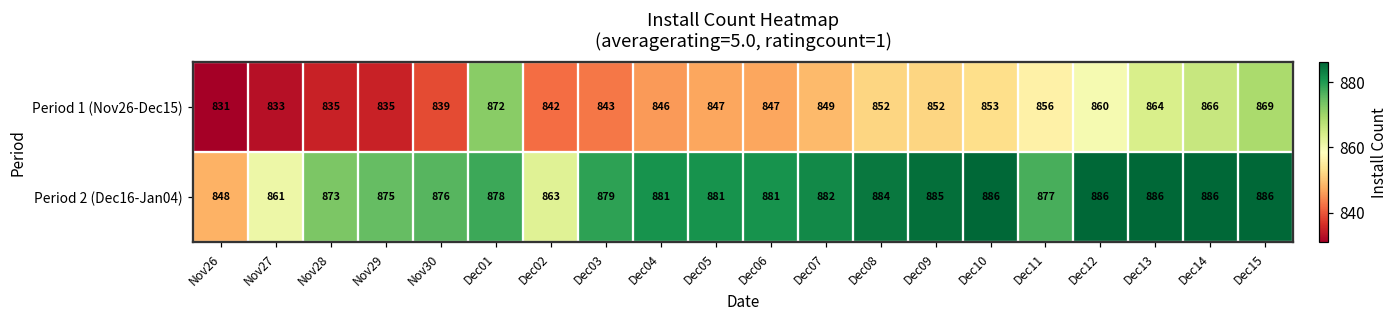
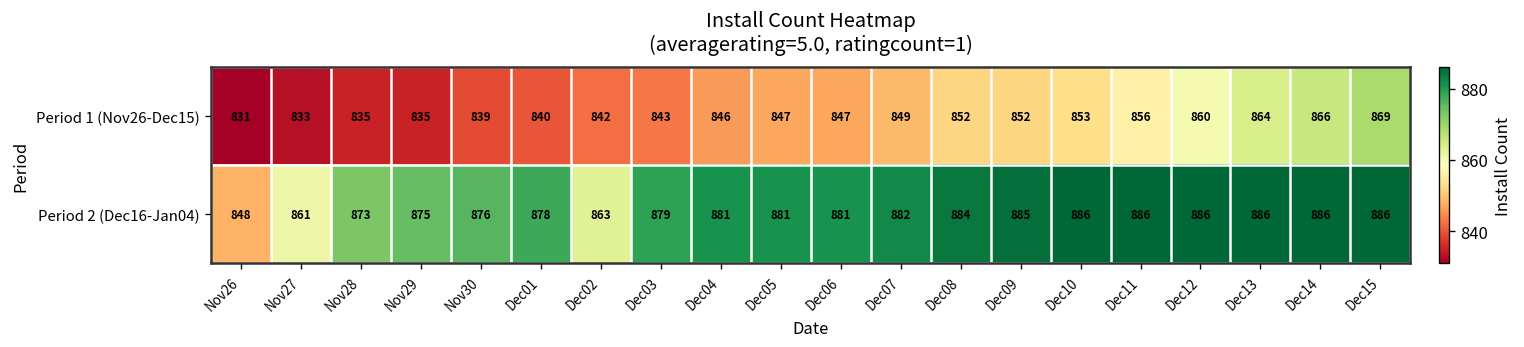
Period 1 (Nov26-Dec15), Dec01: 872 -> 840
Period 2 (Dec16-Jan04), Dec11: 877 -> 886
